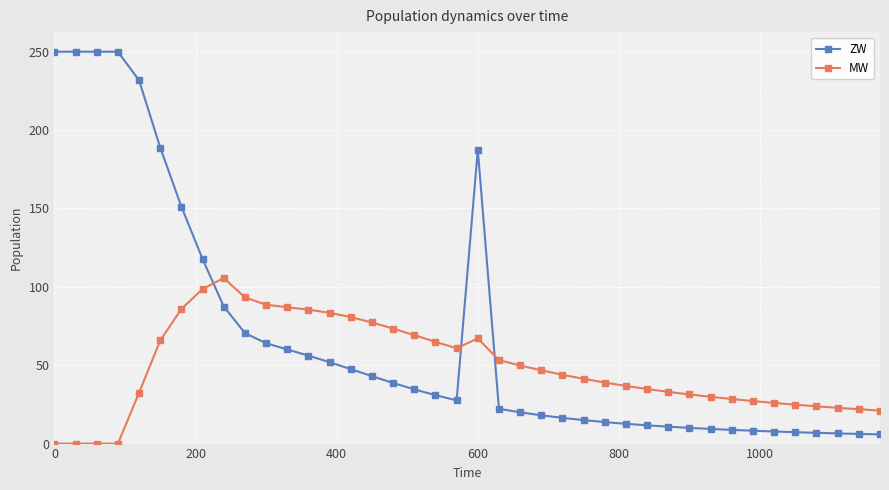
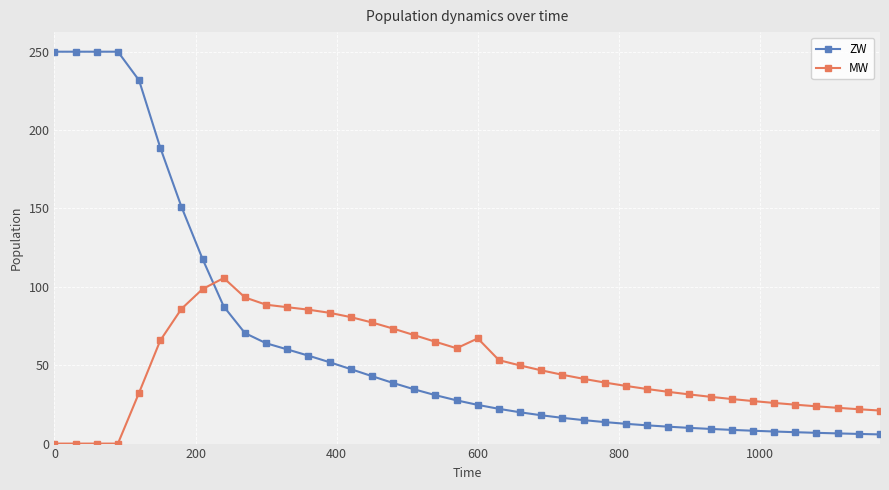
ZW, 600: 187 -> 25
